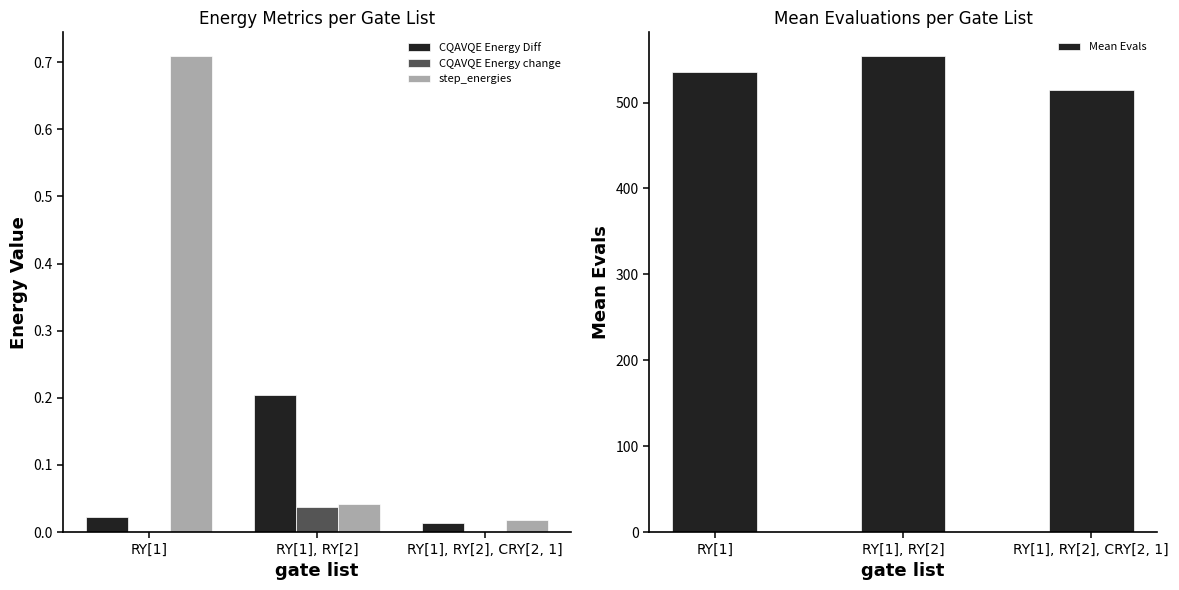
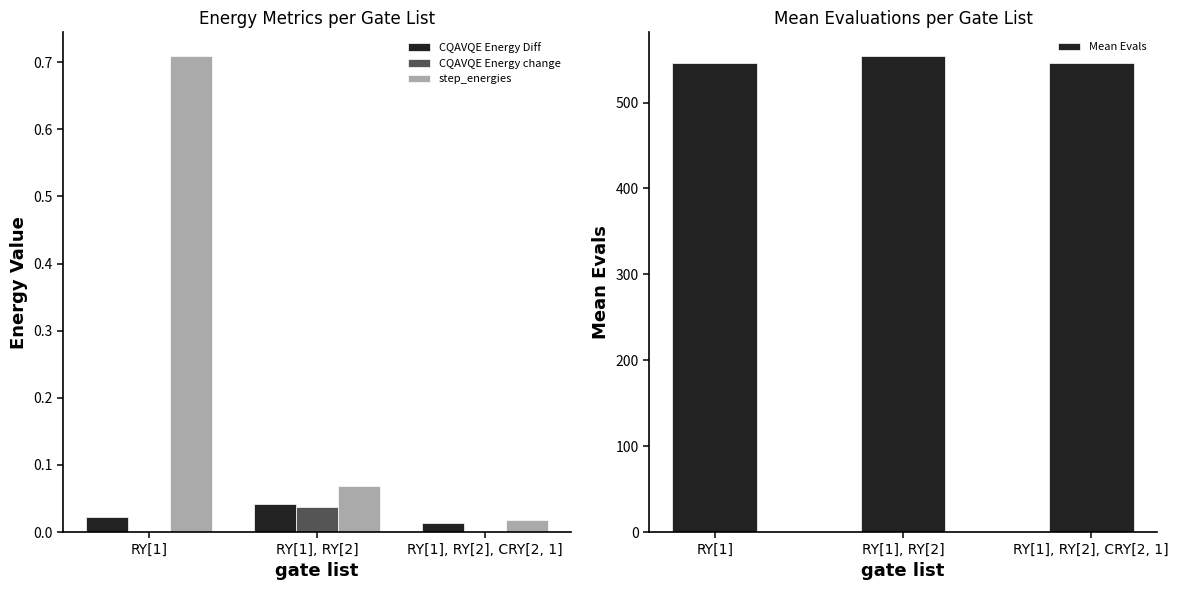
Energy Metrics per Gate List, CQAVQE Energy Diff, RY[1], RY[2]: 0.20 -> 0.04
Energy Metrics per Gate List, step_energies, RY[1], RY[2]: 0.04 -> 0.07
Mean Evaluations per Gate List, RY[1]: 540 -> 550
Mean Evaluations per Gate List, RY[1], RY[2], CRY[2, 1]: 510 -> 550
